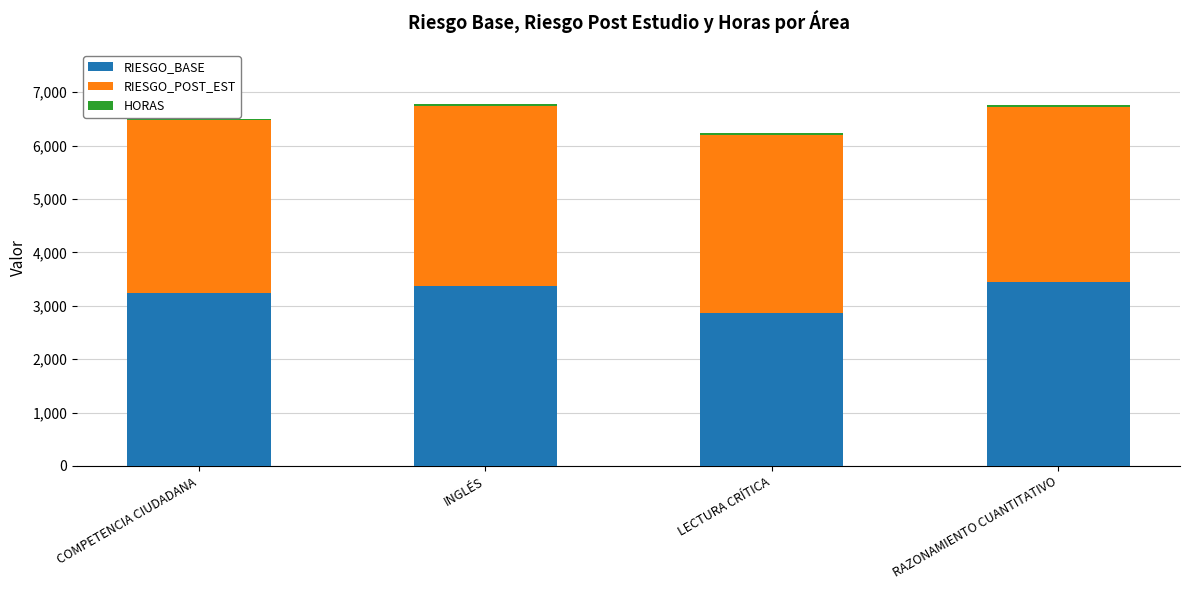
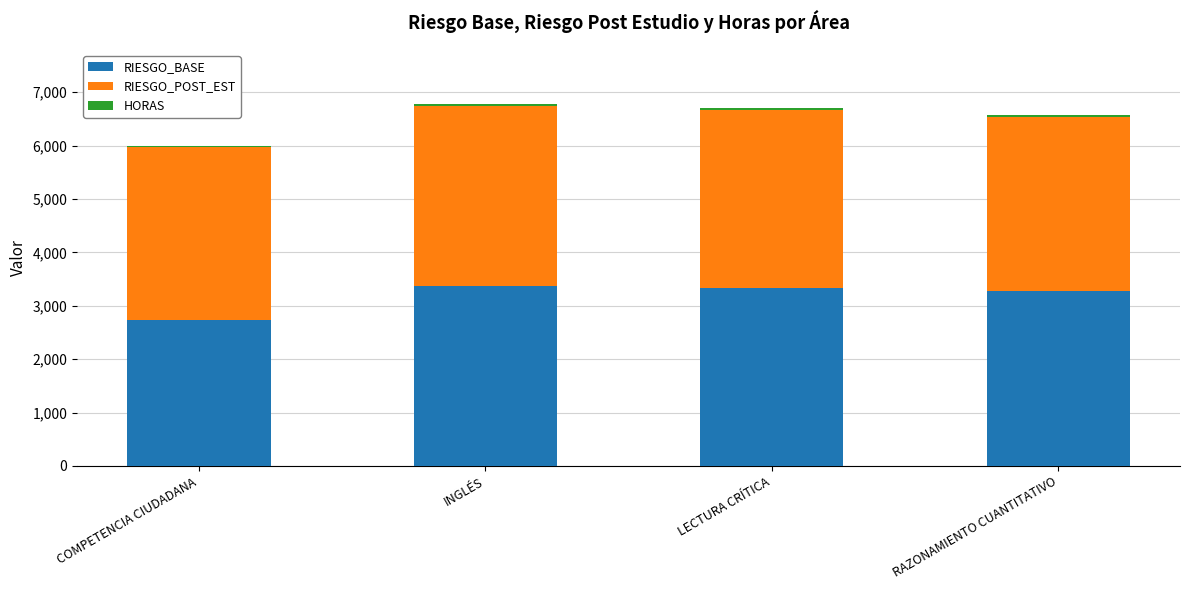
RIESGO_BASE, COMPETENCIA CIUDADANA: 3,200 -> 2,700
RIESGO_BASE, LECTURA CRÍTICA: 2,900 -> 3,300
RIESGO_BASE, RAZONAMIENTO CUANTITATIVO: 3,400 -> 3,300
